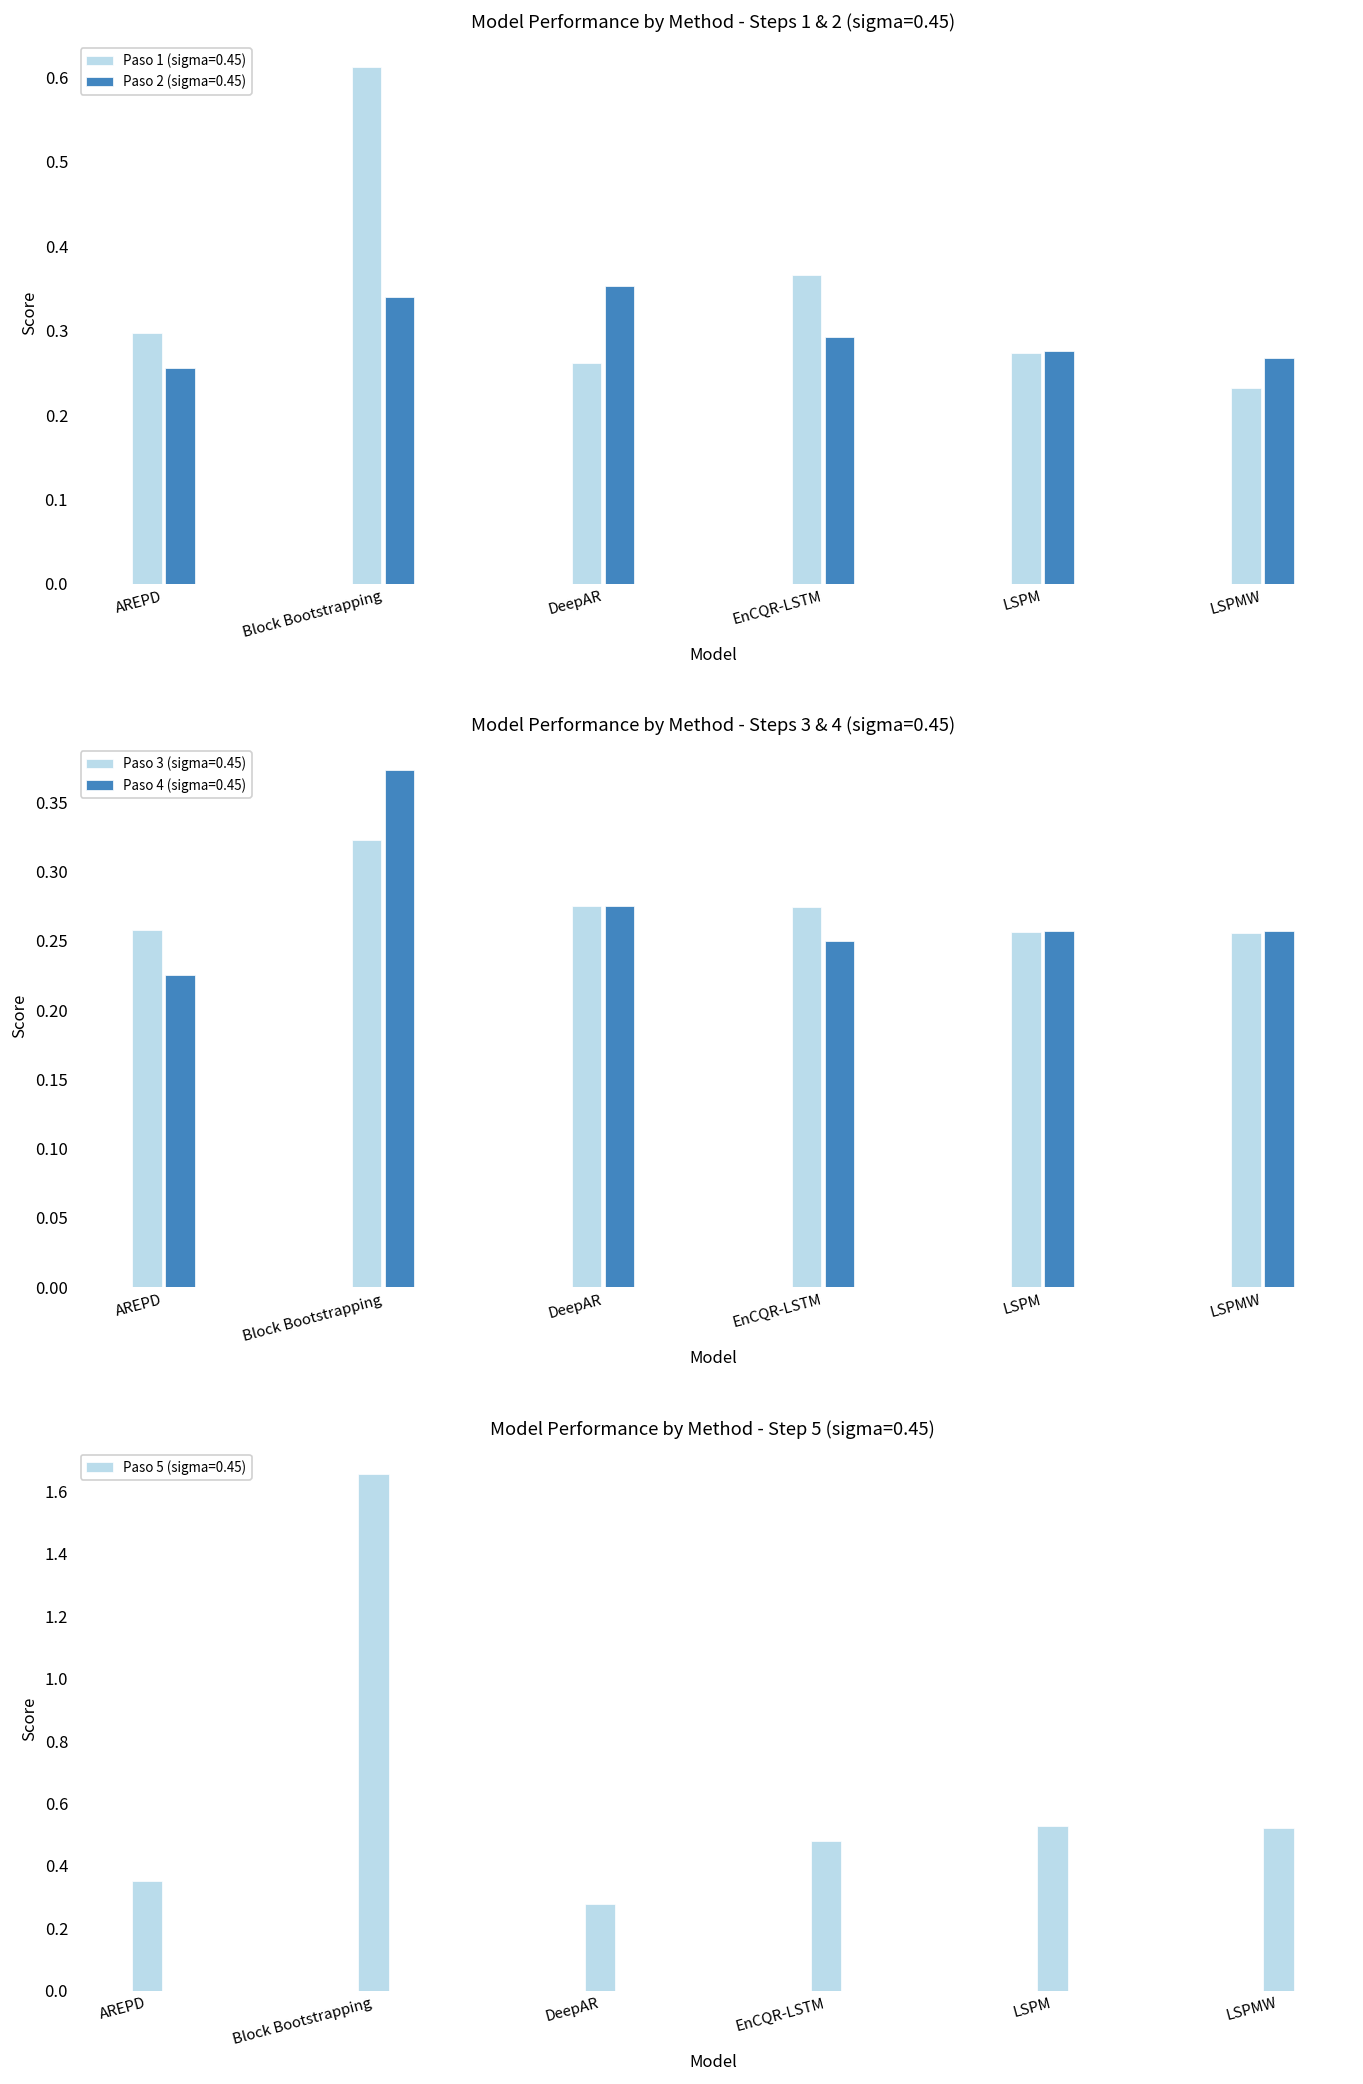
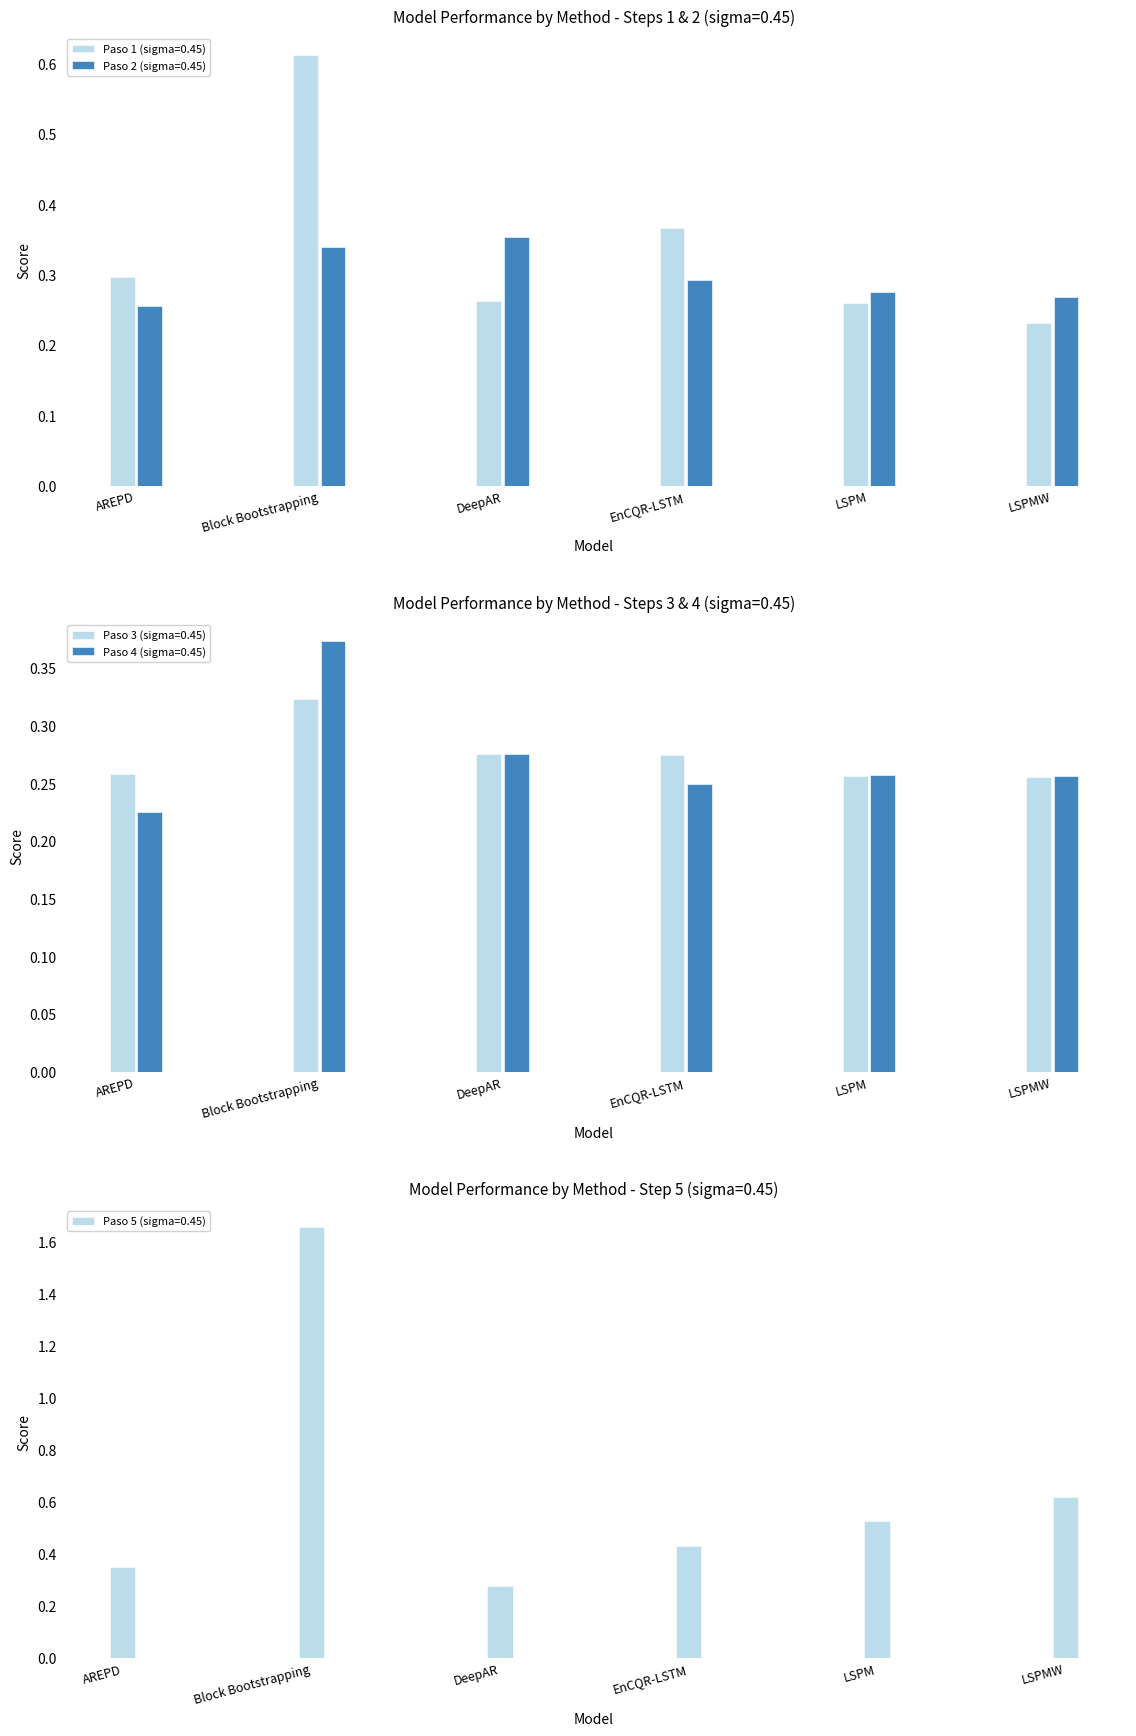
Model Performance by Method - Steps 1 & 2 (sigma=0.45), Paso 1 (sigma=0.45), LSPM: 0.27 -> 0.26
Model Performance by Method - Step 5 (sigma=0.45), EnCQR-LSTM: 0.48 -> 0.43
Model Performance by Method - Step 5 (sigma=0.45), LSPMW: 0.52 -> 0.62
